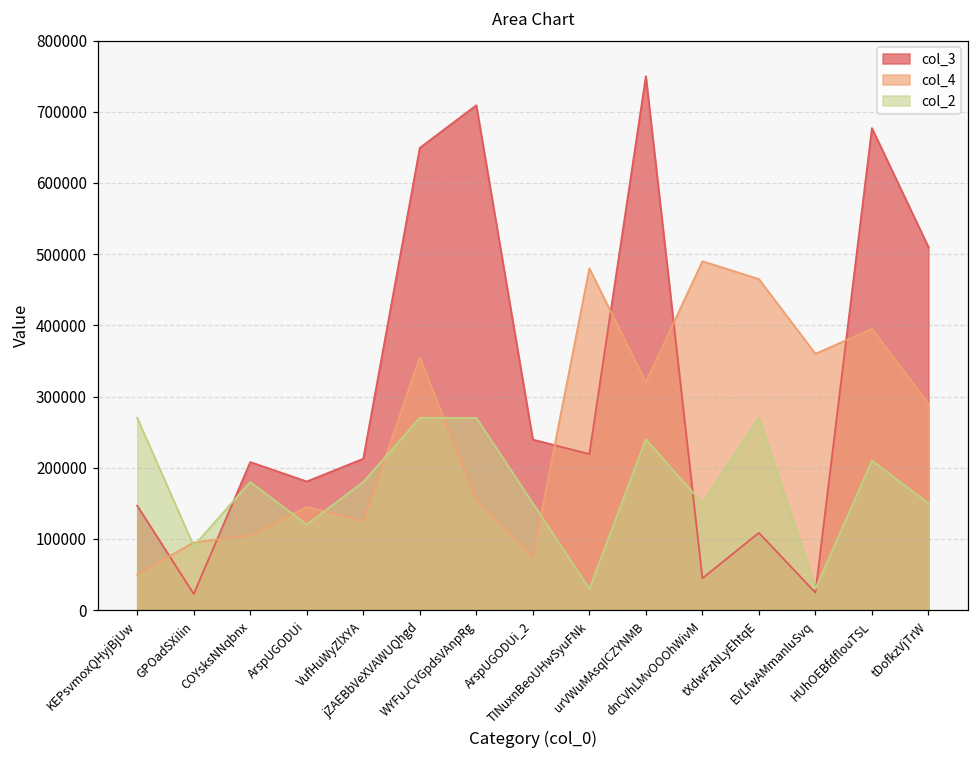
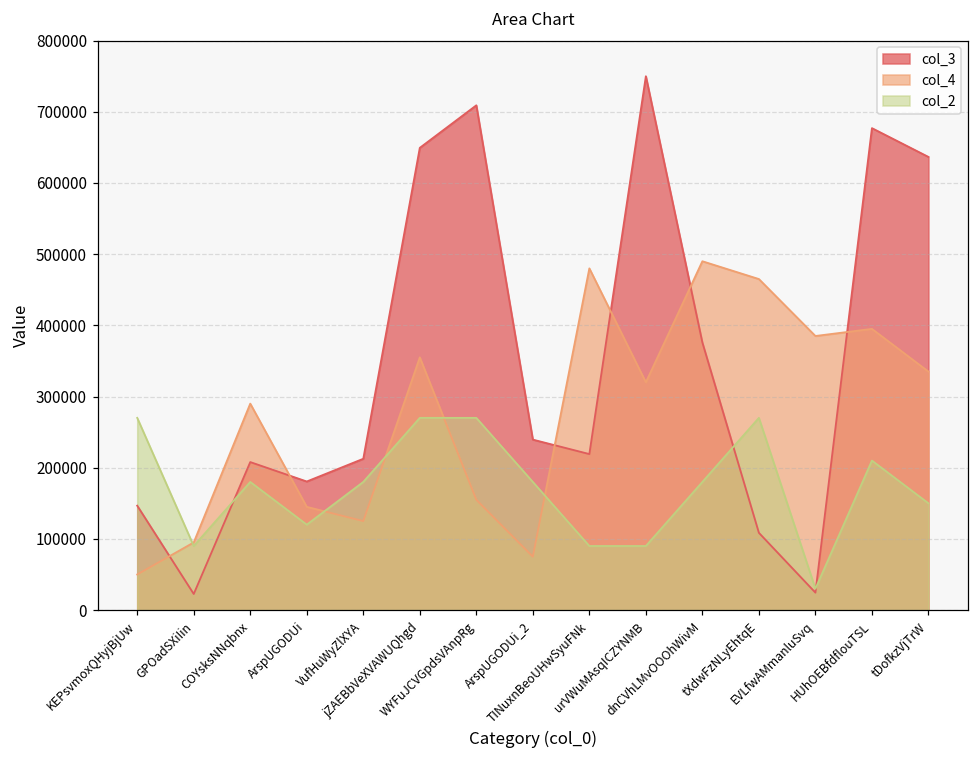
col_4, COYsksNNqbnx: 110000 -> 290000
col_2, ArspUGODUi_2: 150000 -> 180000
col_2, TINuxnBeoUHwSyuFNk: 30000 -> 90000
col_2, urVWuMAsqICZYNMB: 240000 -> 90000
col_3, dnCVhLMvOOOhWivM: 40000 -> 380000
col_2, dnCVhLMvOOOhWivM: 150000 -> 180000
col_4, EVLfwAMmanluSvq: 360000 -> 390000
col_3, tDofkzVjTrW: 510000 -> 640000
col_4, tDofkzVjTrW: 290000 -> 340000
